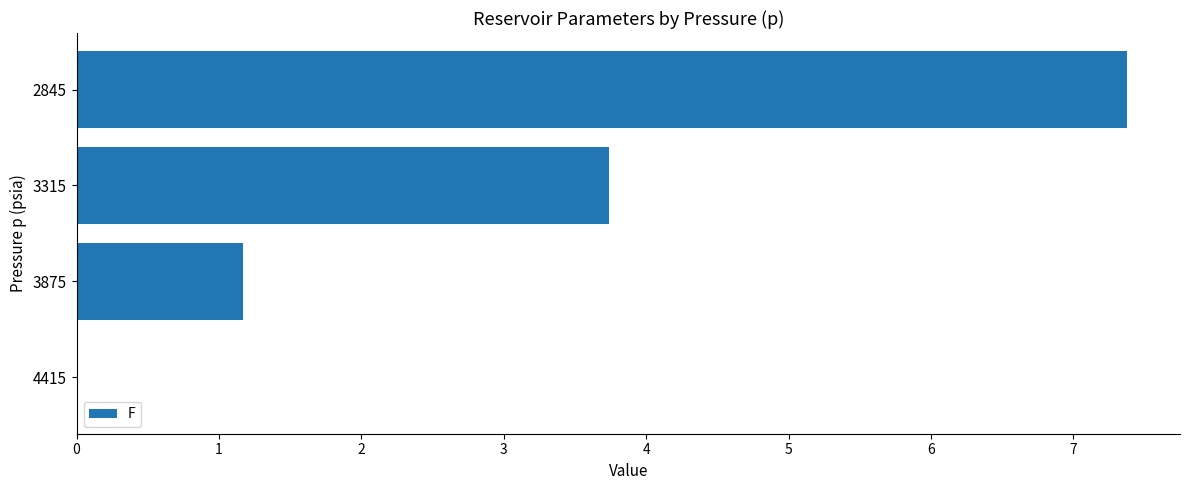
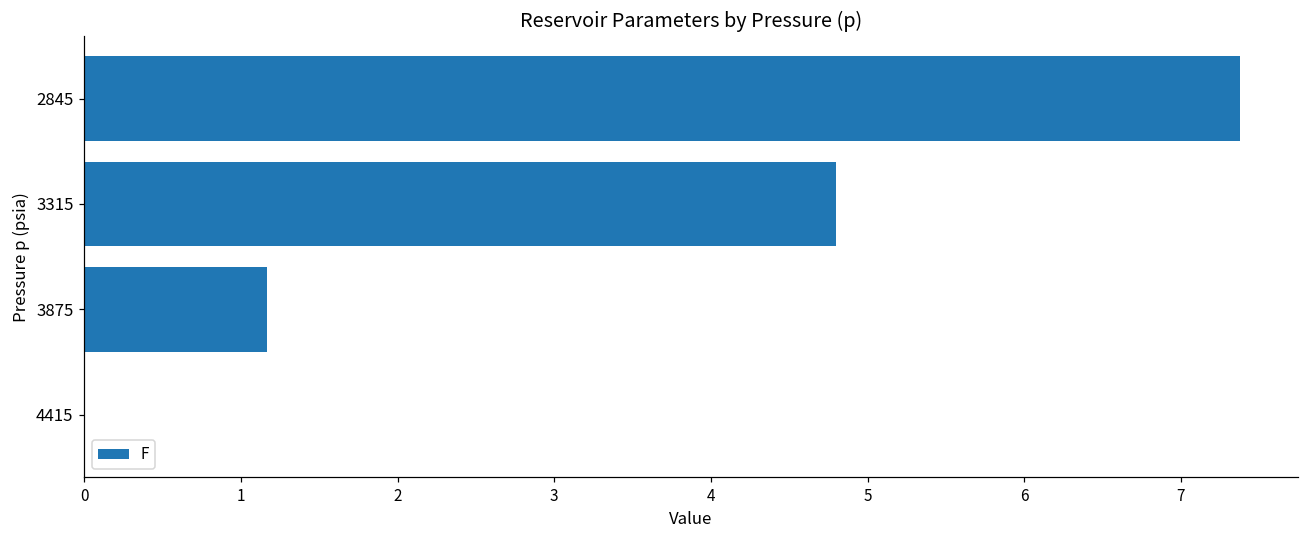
3315: 3.74 -> 4.80
